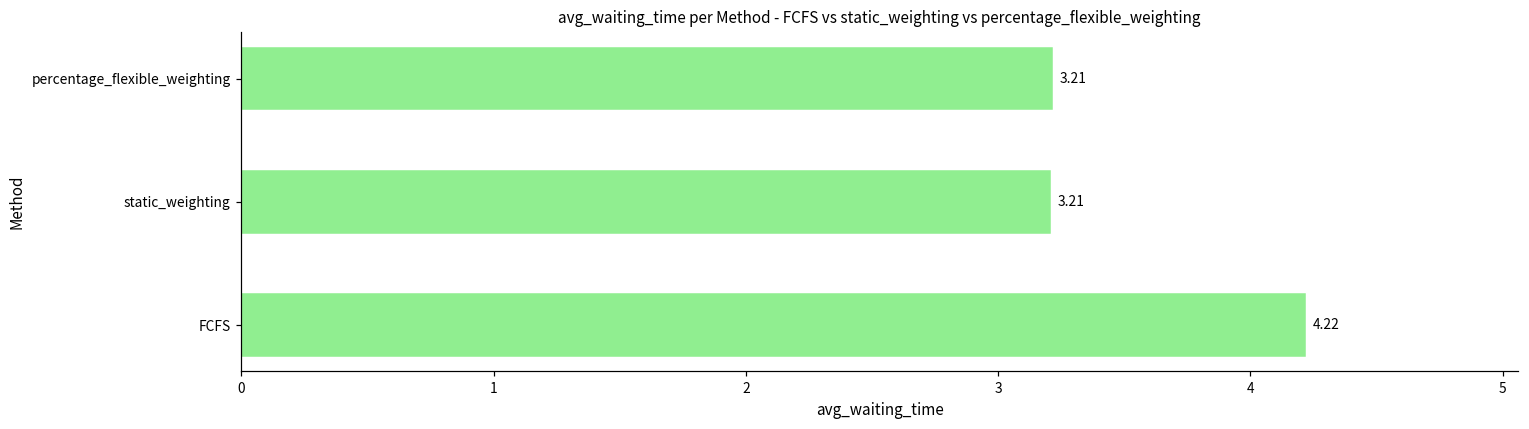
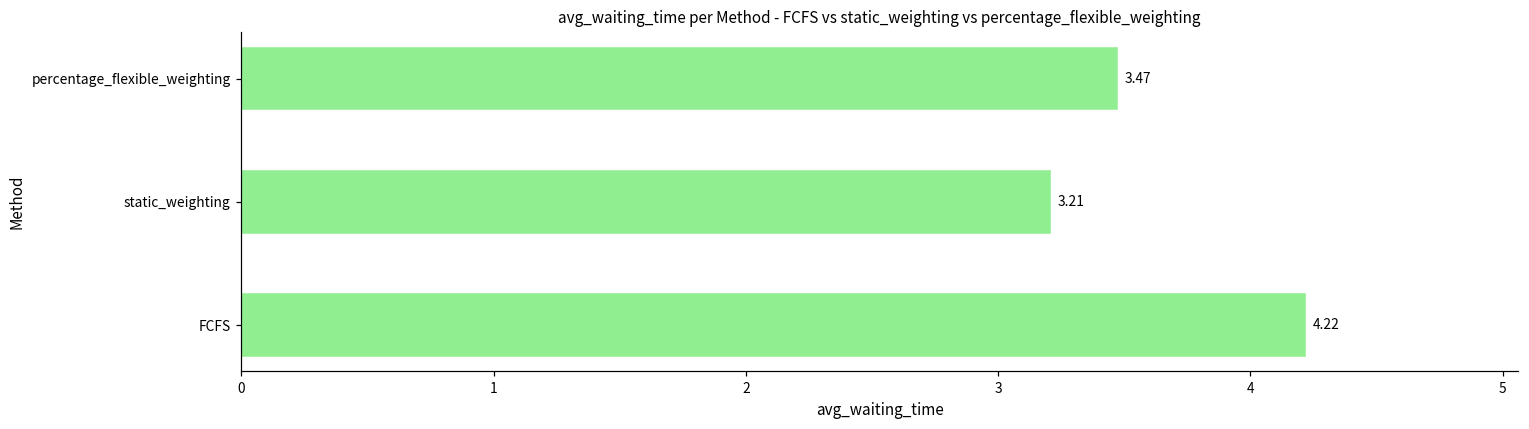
percentage_flexible_weighting: 3.21 -> 3.47
